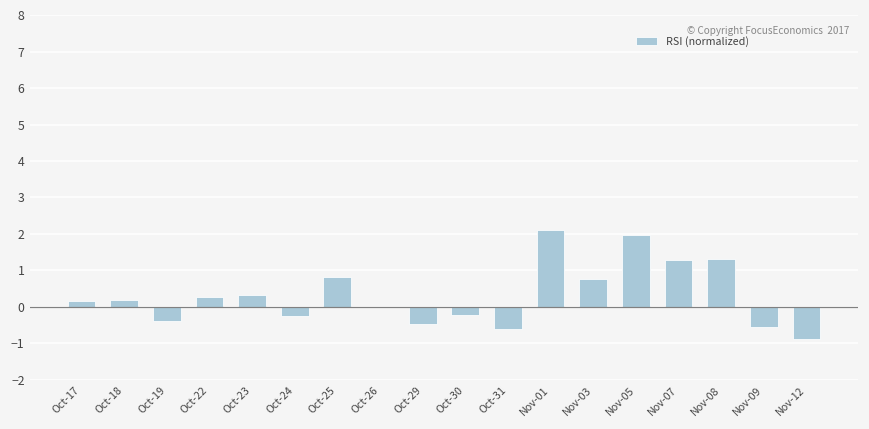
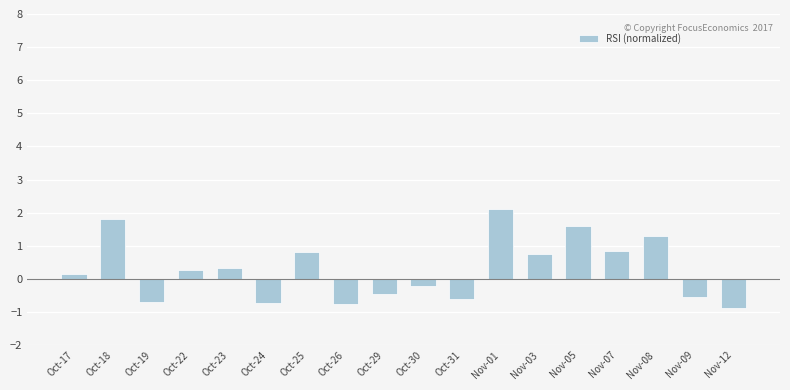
Oct-18: 0.2 -> 1.8
Oct-19: -0.4 -> -0.7
Oct-24: -0.3 -> -0.7
Oct-26: 0.0 -> -0.8
Nov-05: 2.0 -> 1.6
Nov-07: 1.3 -> 0.8
